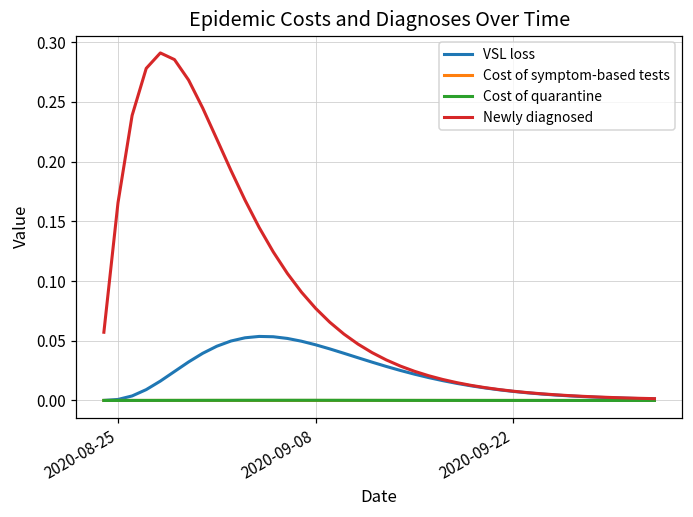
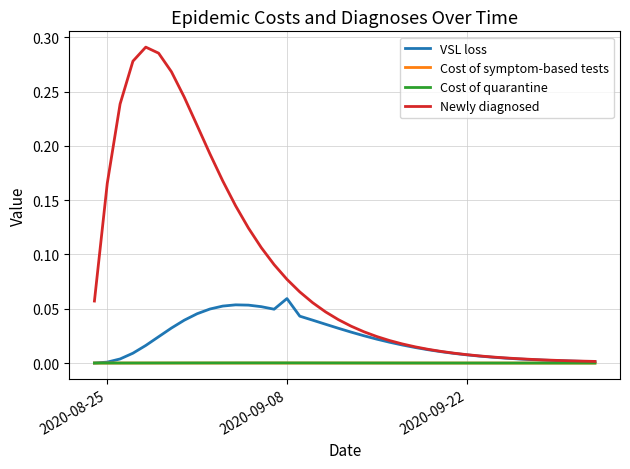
VSL loss, 2020-09-08: 0.047 -> 0.059
